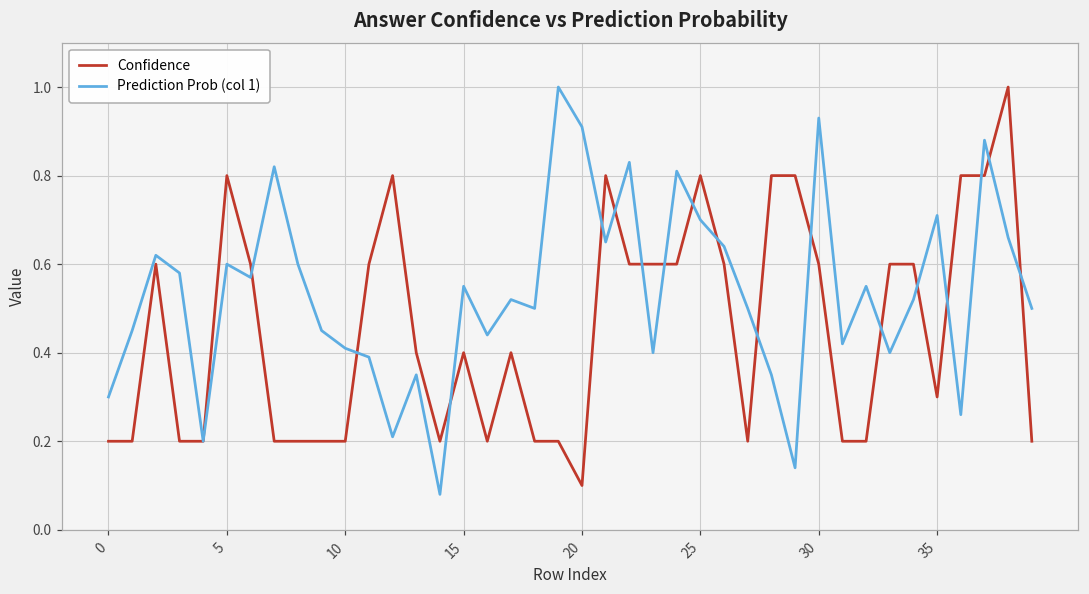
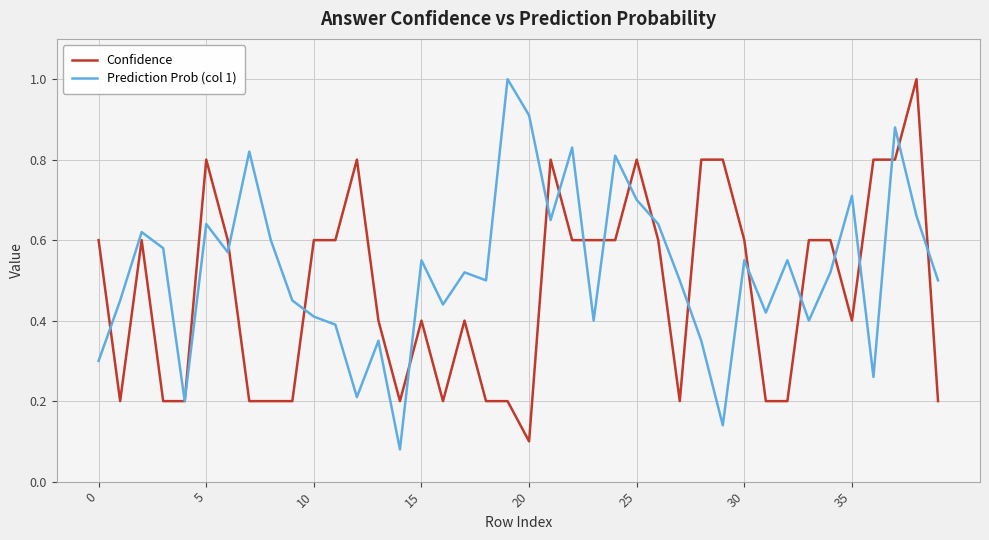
Confidence, 0: 0.2 -> 0.6
Prediction Prob (col 1), 5: 0.60 -> 0.64
Confidence, 10: 0.2 -> 0.6
Prediction Prob (col 1), 30: 0.93 -> 0.55
Confidence, 35: 0.3 -> 0.4
